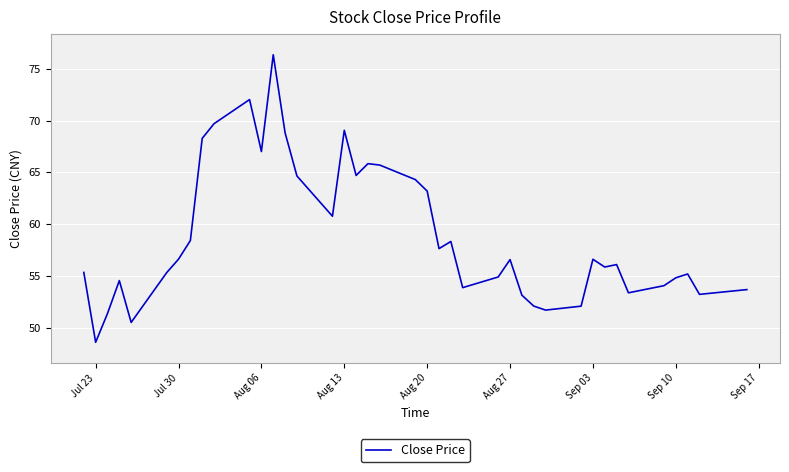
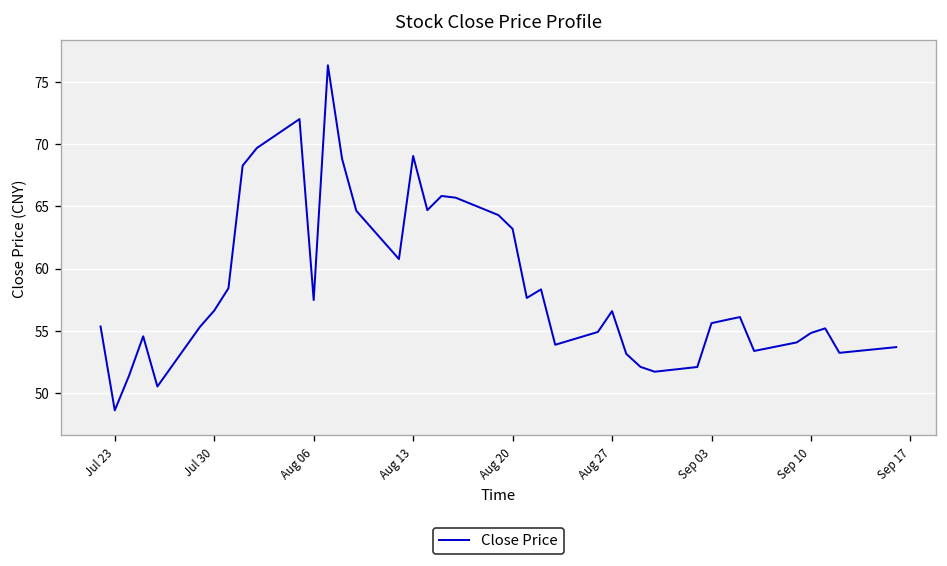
Aug 06: 67.0 -> 57.5
Sep 03: 56.6 -> 55.6
